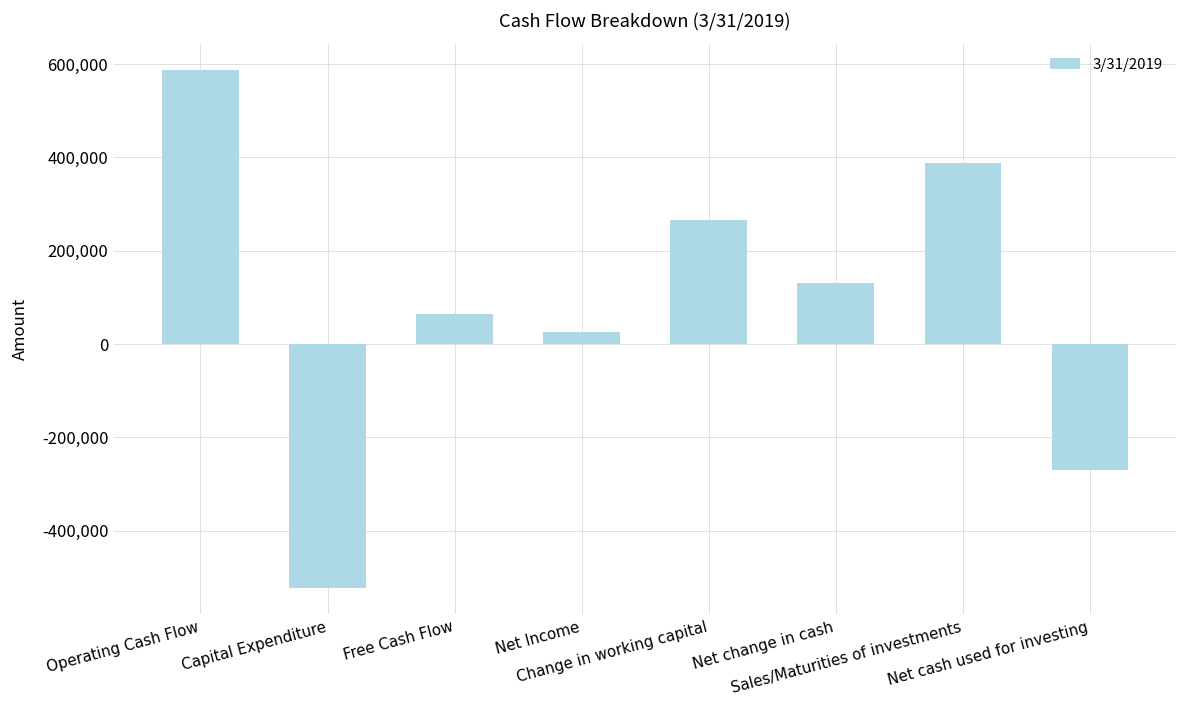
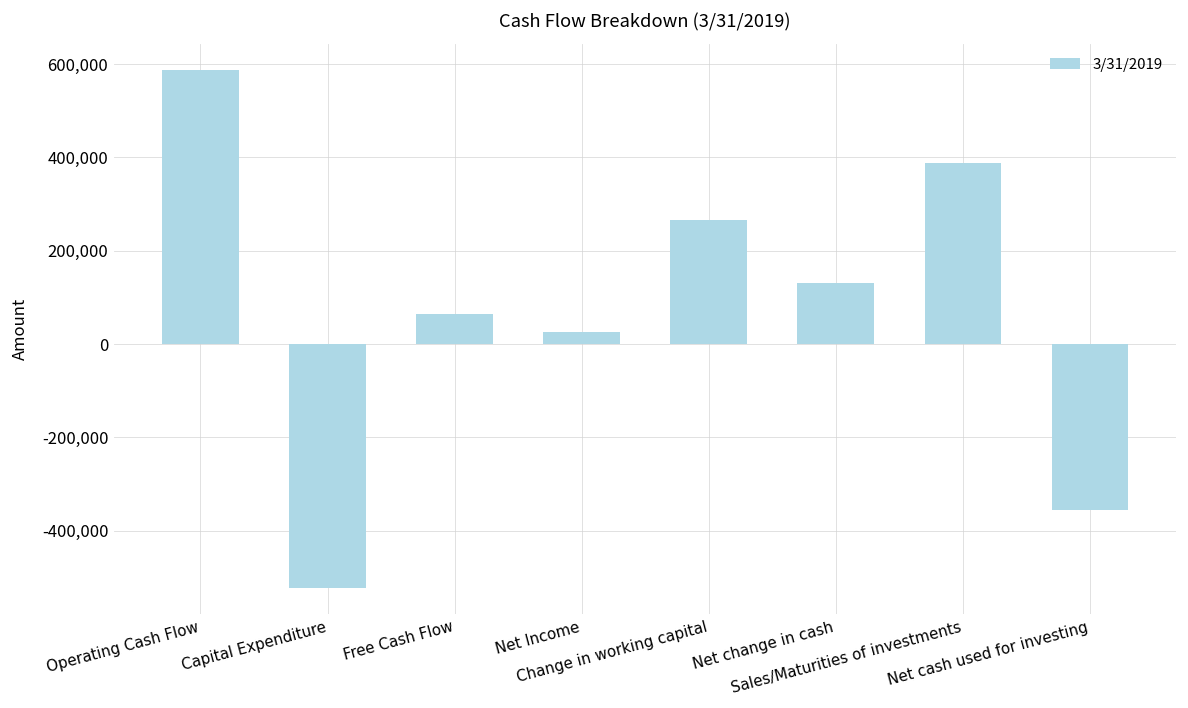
Net cash used for investing: -270,000 -> -350,000
